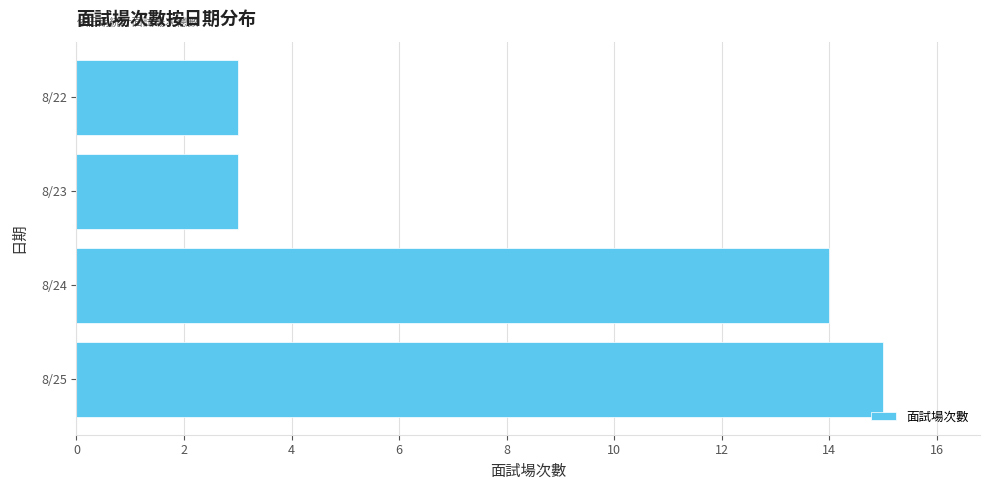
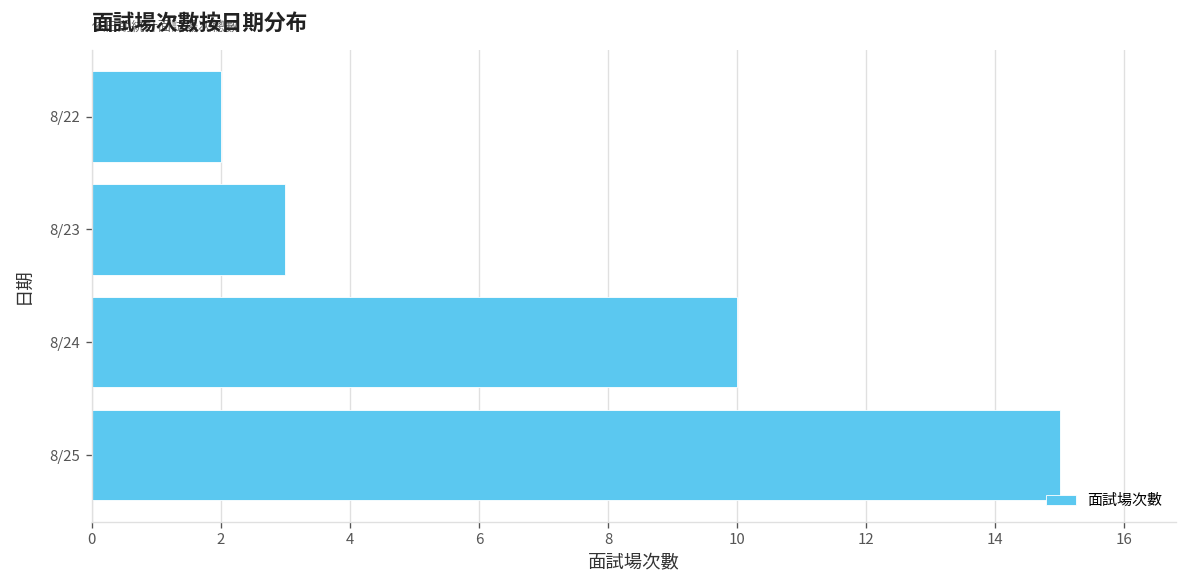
8/22: 3 -> 2
8/24: 14 -> 10
